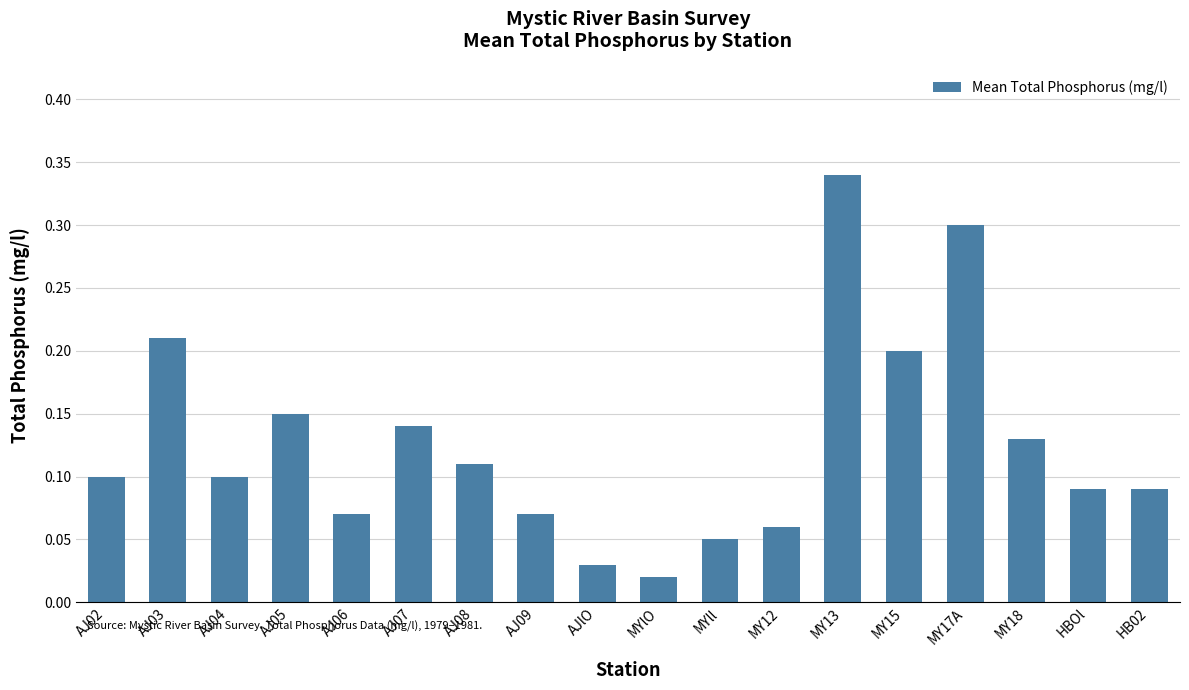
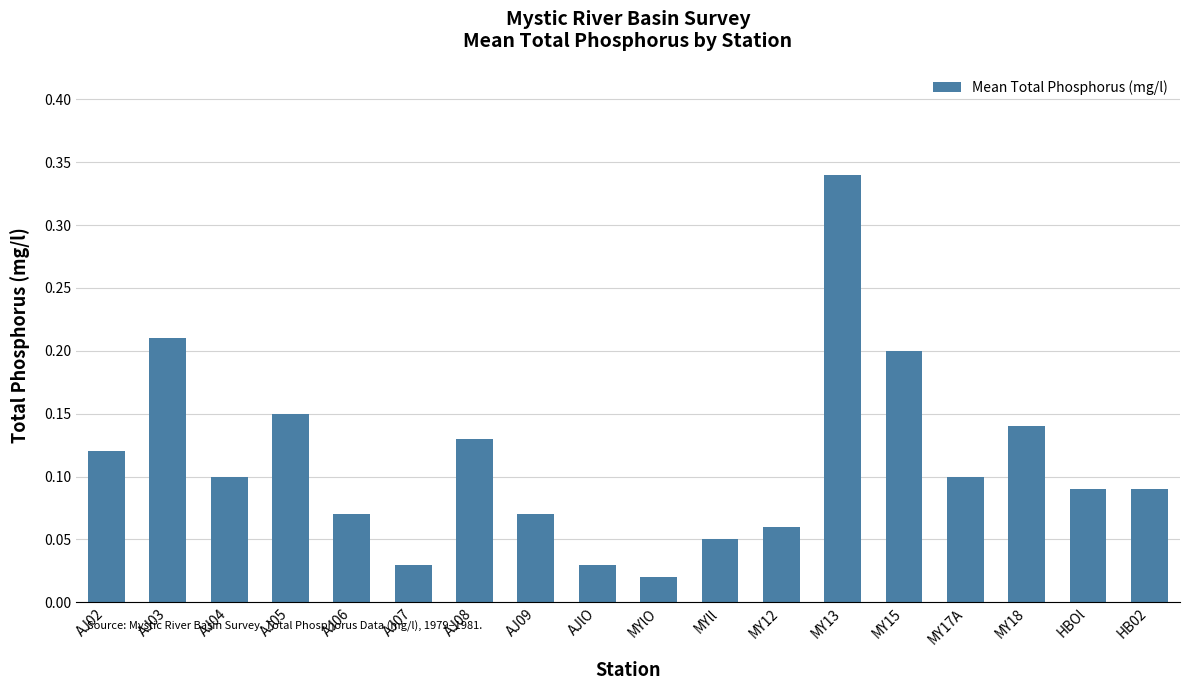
AJ02: 0.10 -> 0.12
AJ07: 0.14 -> 0.03
AJ08: 0.11 -> 0.13
MY17A: 0.3 -> 0.1
MY18: 0.13 -> 0.14
